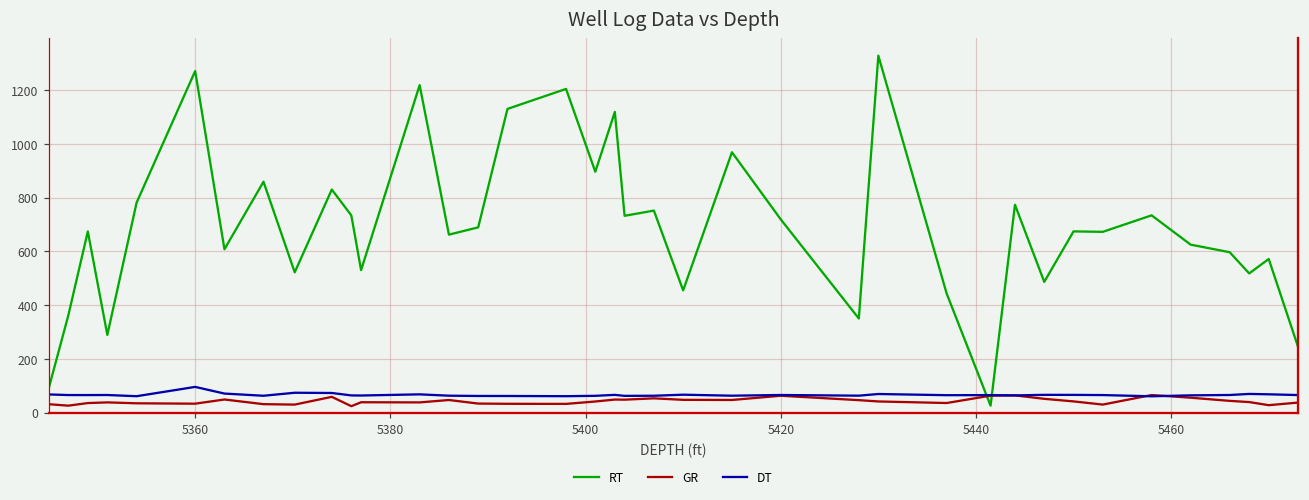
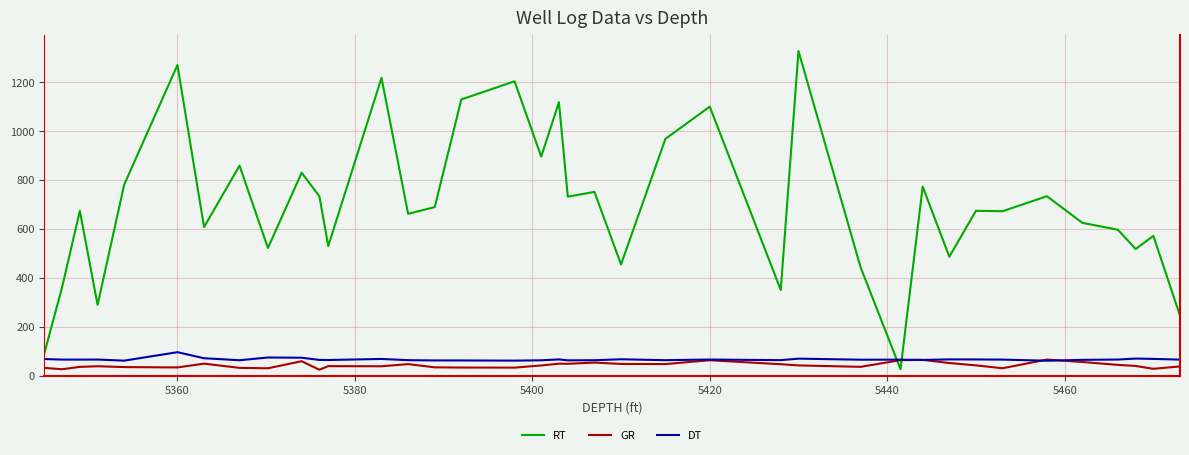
RT, 5420: 720 -> 1100
